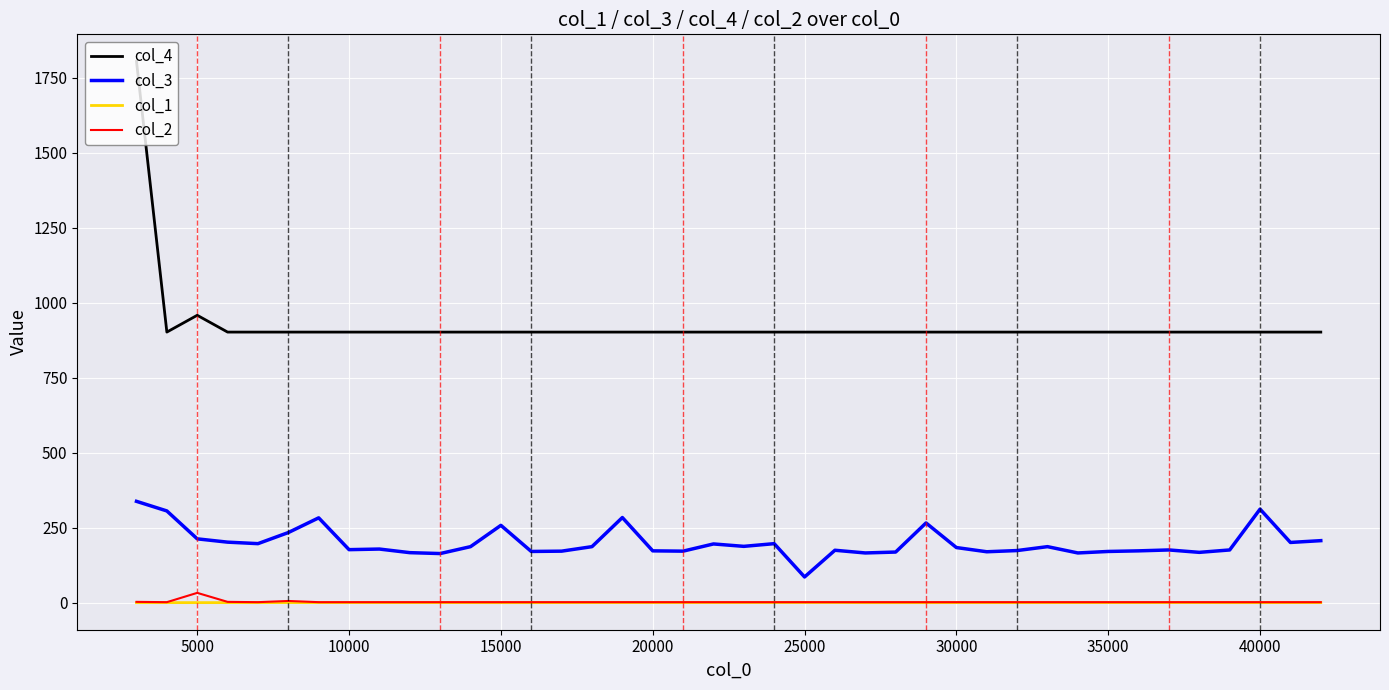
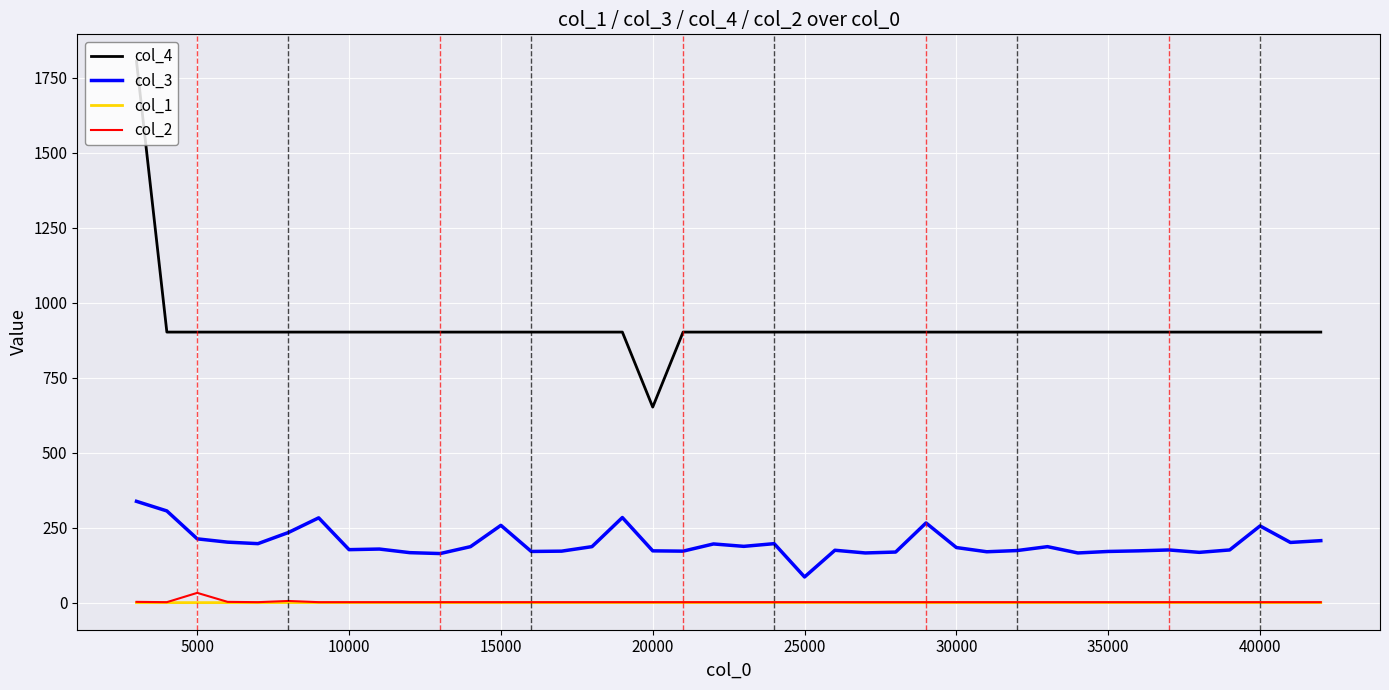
col_4, 5000: 960 -> 900
col_4, 20000: 900 -> 650
col_3, 40000: 310 -> 260
